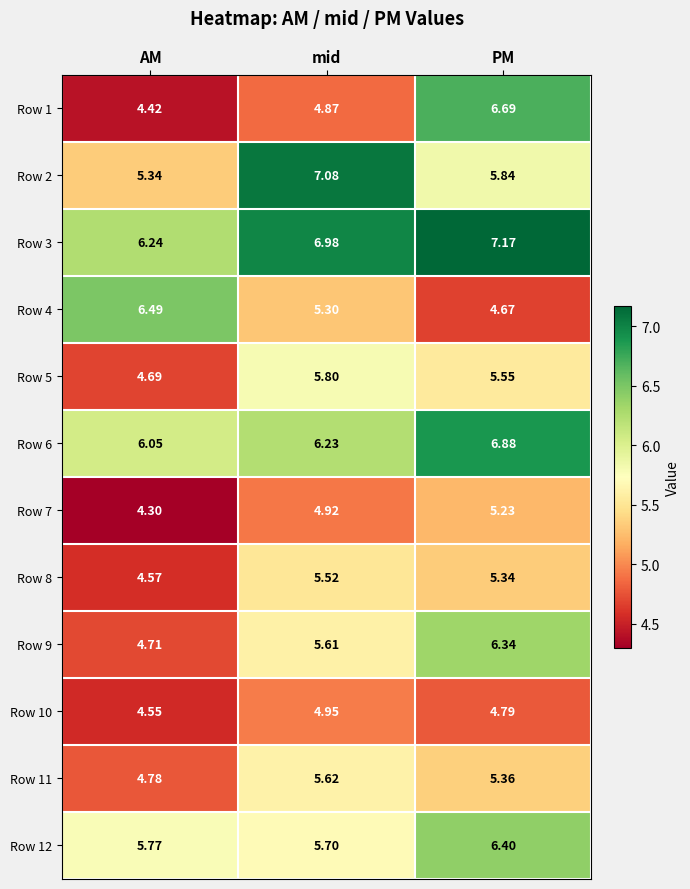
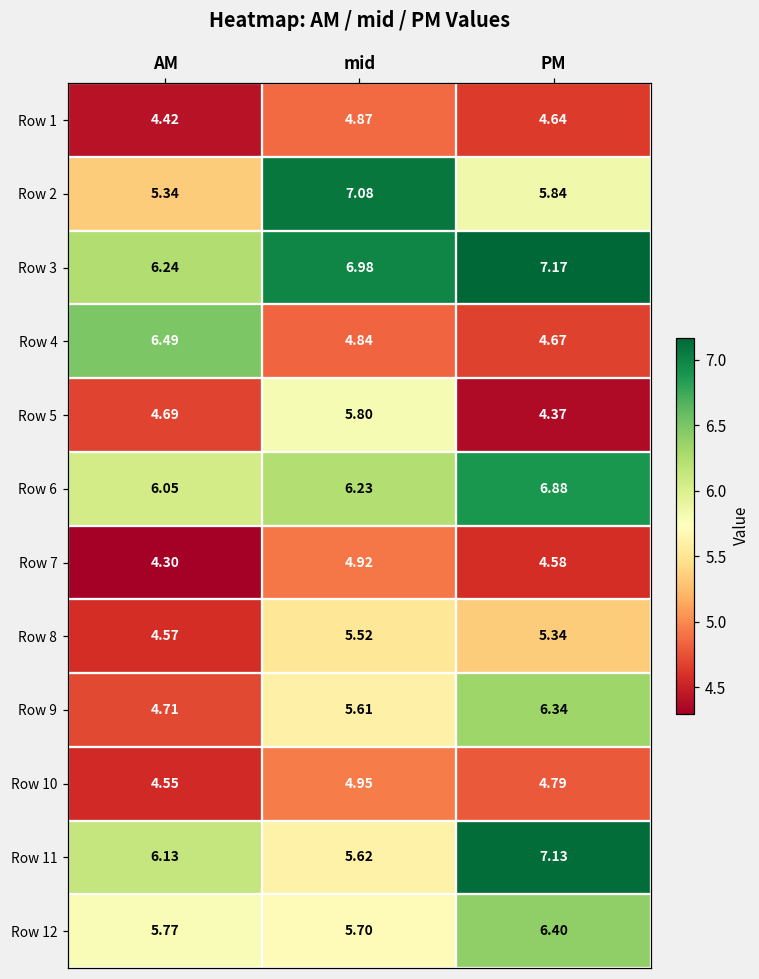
Row 1, PM: 6.69 -> 4.64
Row 4, mid: 5.30 -> 4.84
Row 5, PM: 5.55 -> 4.37
Row 7, PM: 5.23 -> 4.58
Row 11, AM: 4.78 -> 6.13
Row 11, PM: 5.36 -> 7.13
